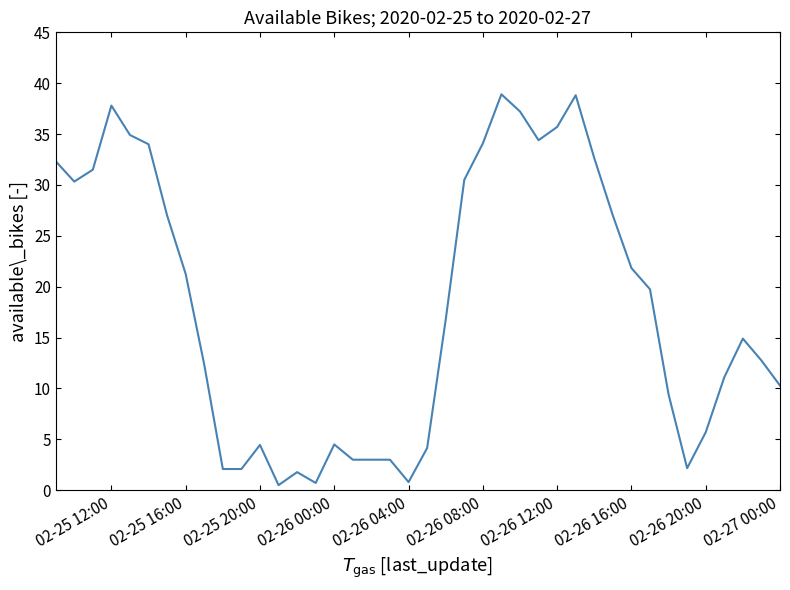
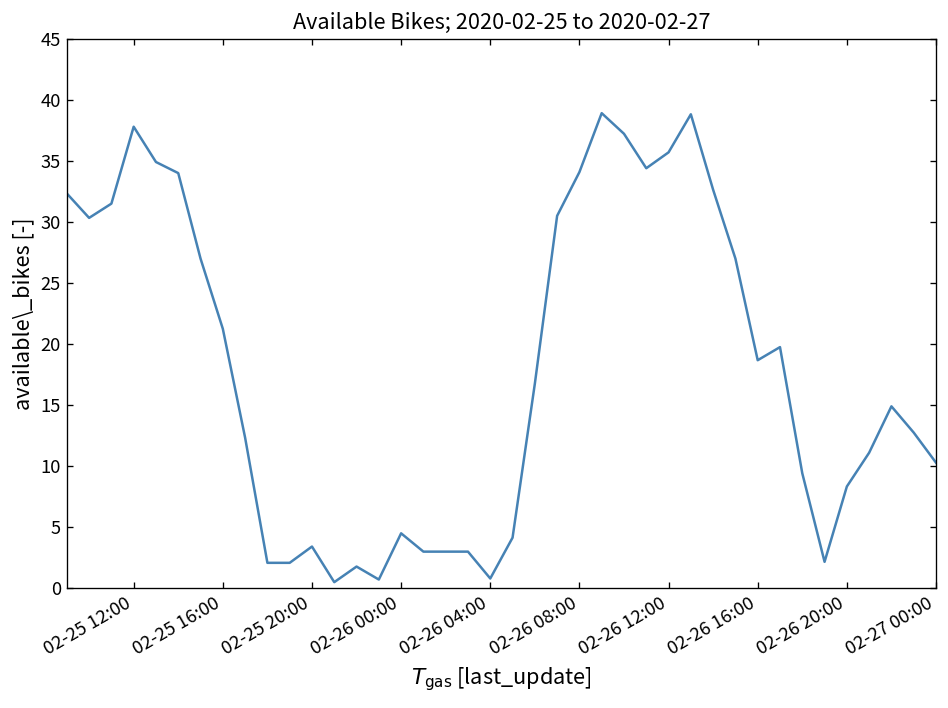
02-25 20:00: 4.4 -> 3.4
02-26 16:00: 21.8 -> 18.7
02-26 20:00: 5.7 -> 8.3
